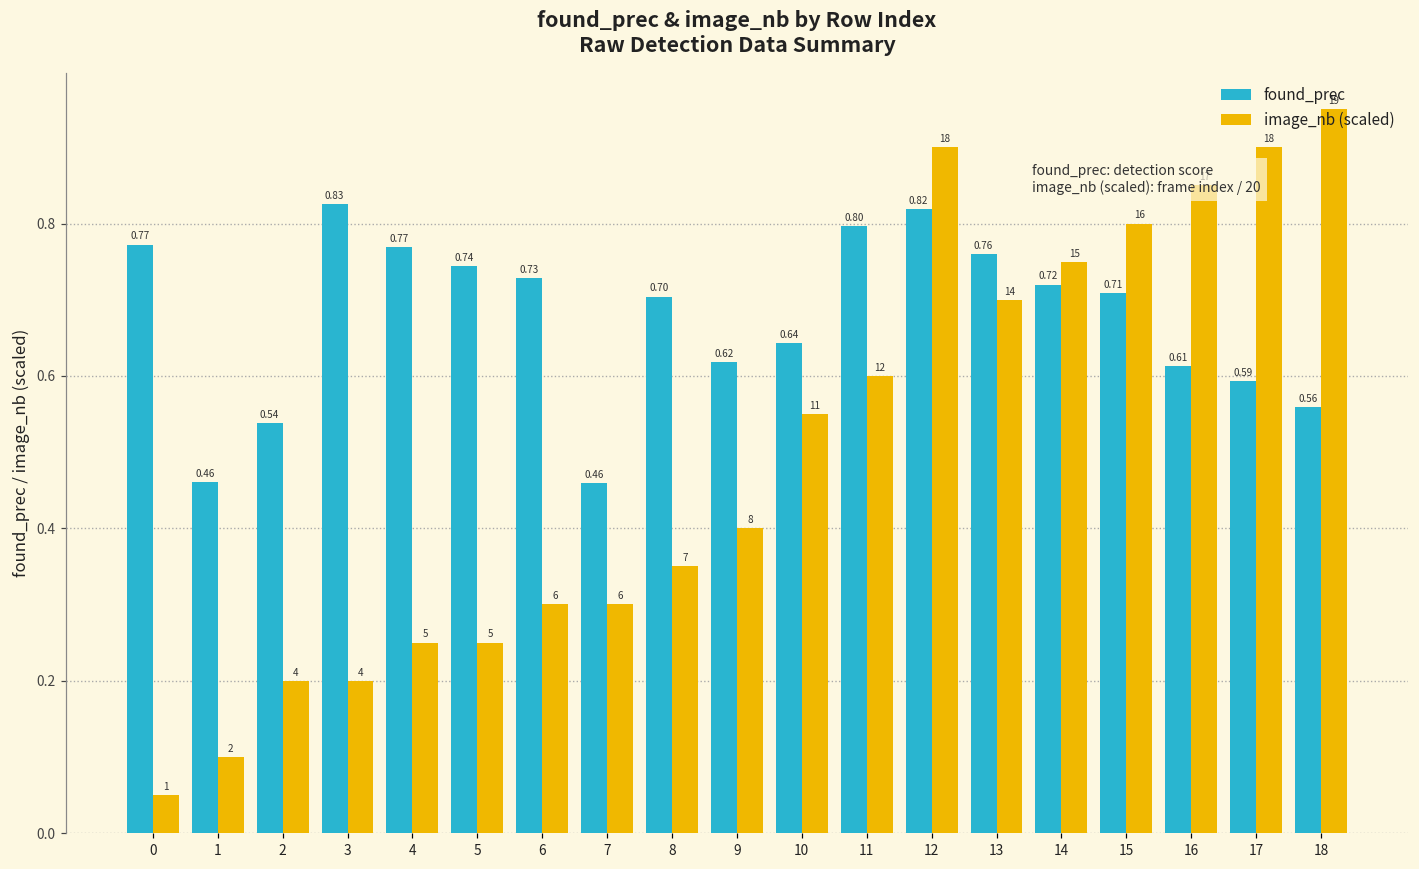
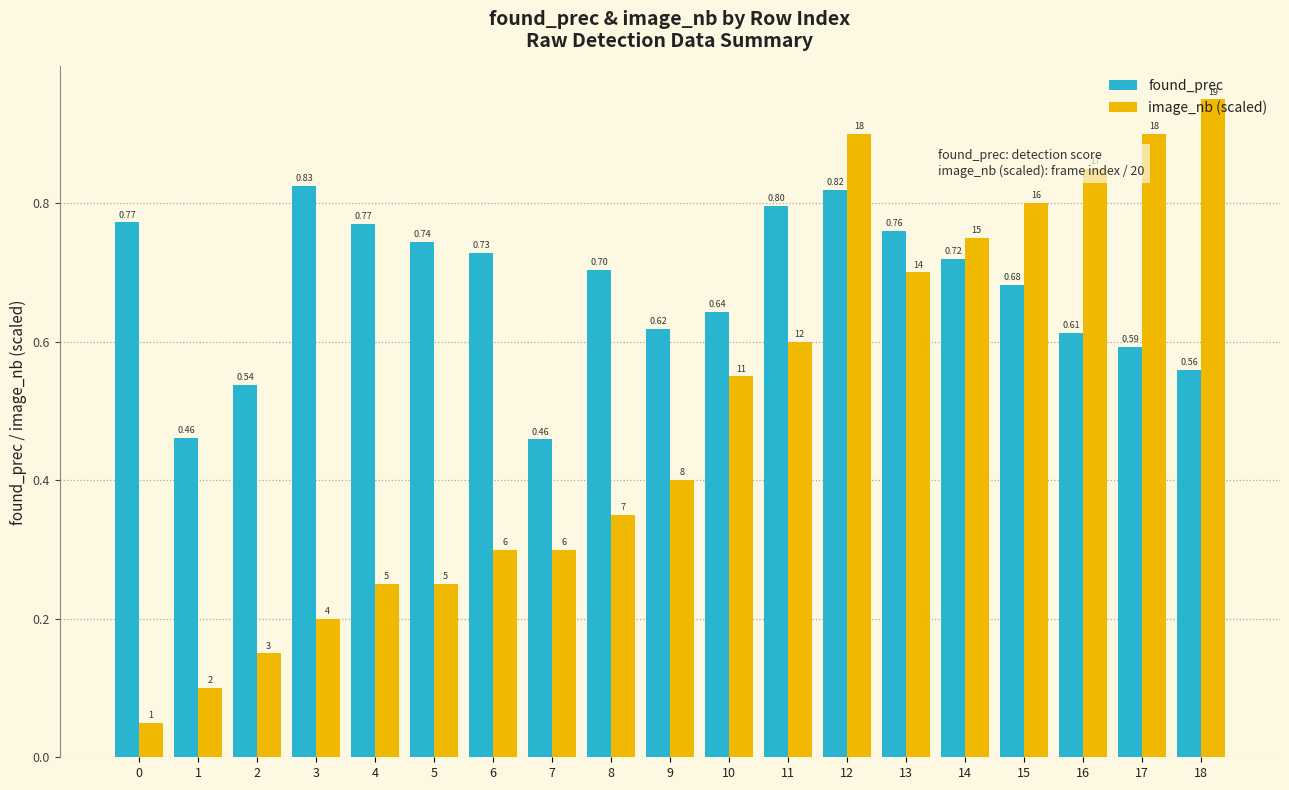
image_nb (scaled), 2: 4 -> 3
found_prec, 15: 0.71 -> 0.68
